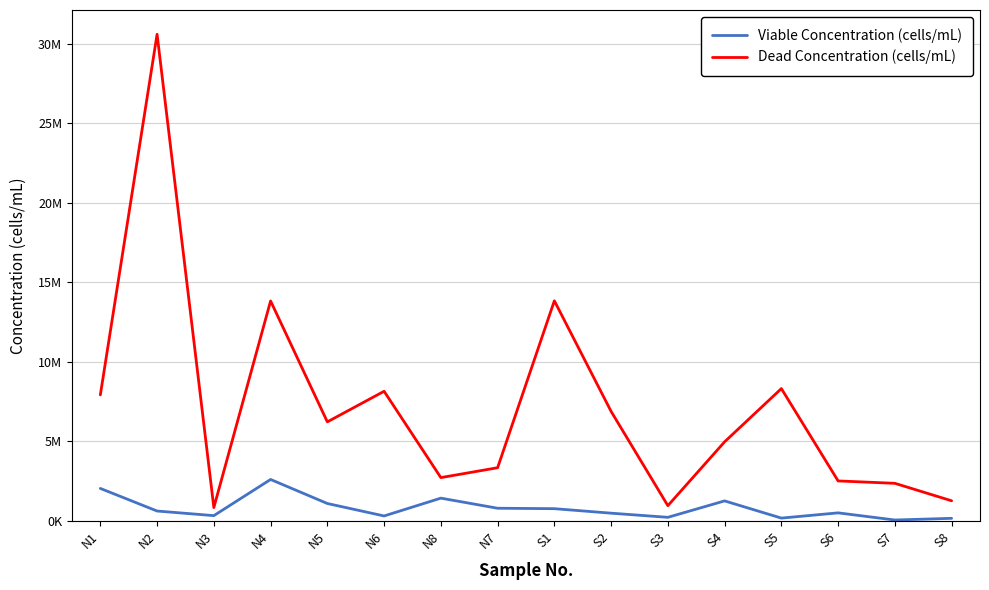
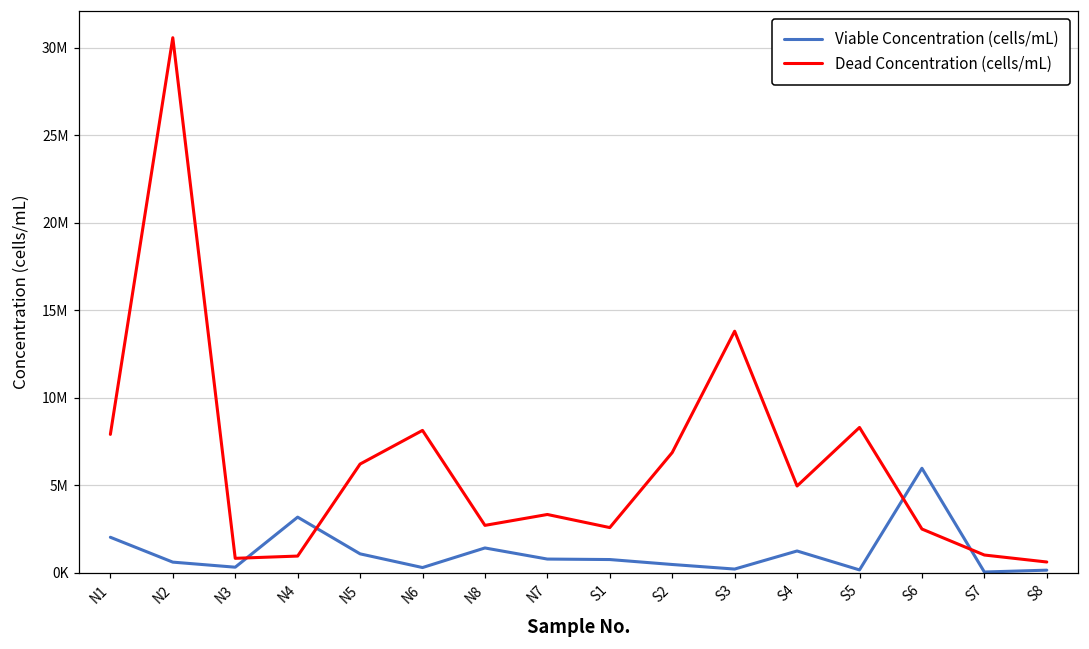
Viable Concentration (cells/mL), N4: 2600000 -> 3200000
Dead Concentration (cells/mL), N4: 13800000 -> 1000000
Dead Concentration (cells/mL), S1: 13800000 -> 2600000
Dead Concentration (cells/mL), S3: 900000 -> 13800000
Viable Concentration (cells/mL), S6: 500000 -> 6000000
Dead Concentration (cells/mL), S7: 2300000 -> 1000000
Dead Concentration (cells/mL), S8: 1200000 -> 600000
